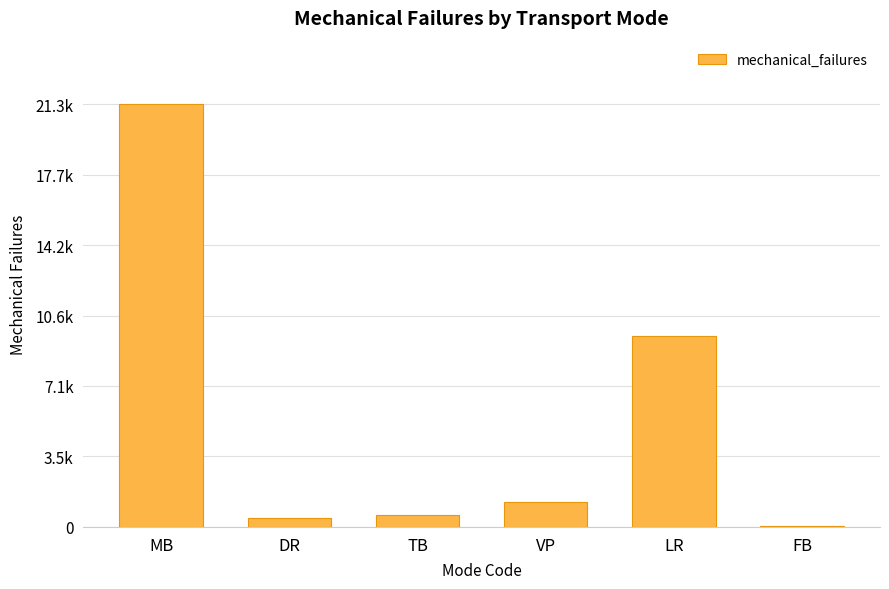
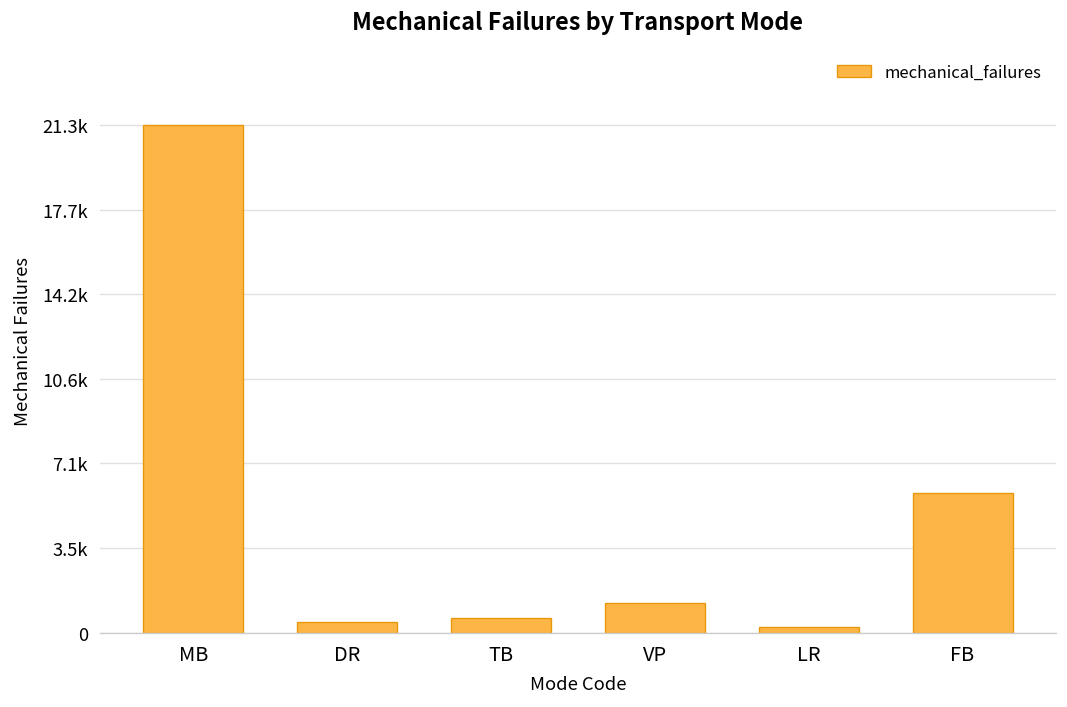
LR: 9600 -> 200
FB: 0 -> 5800
